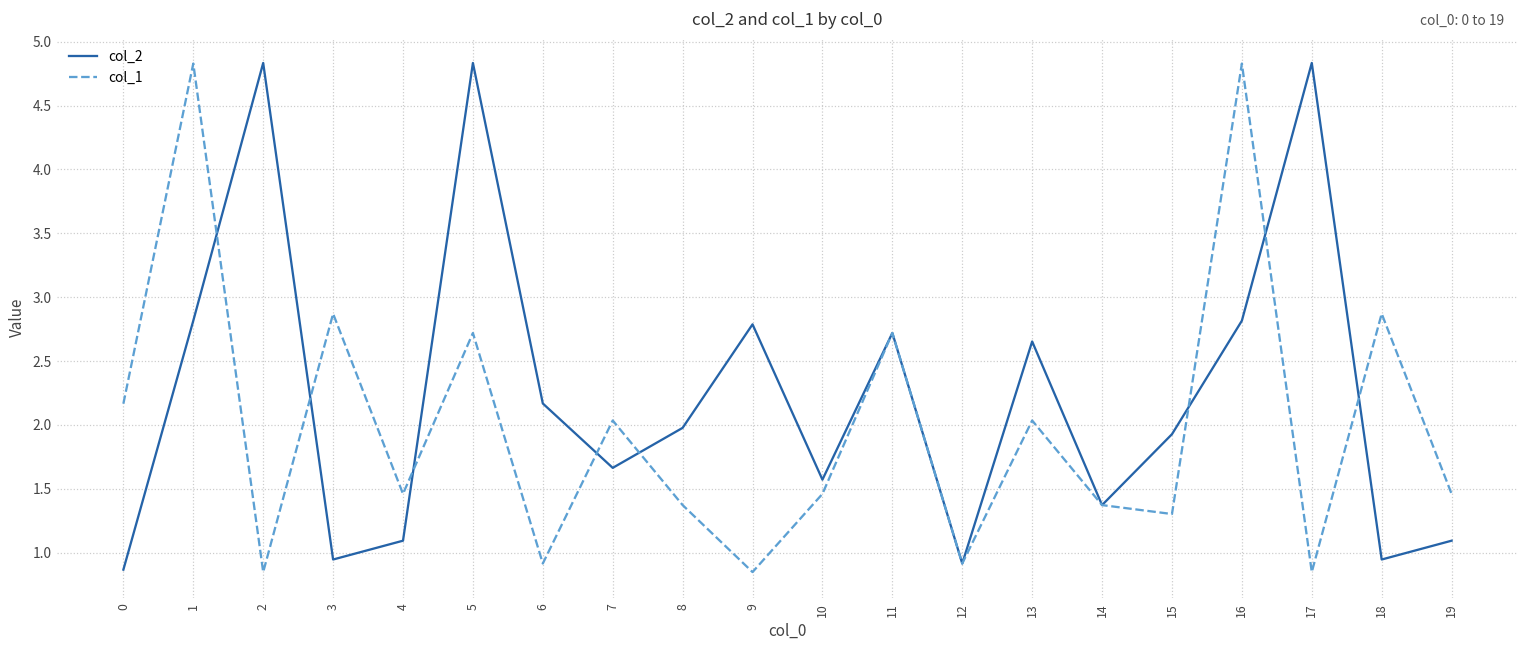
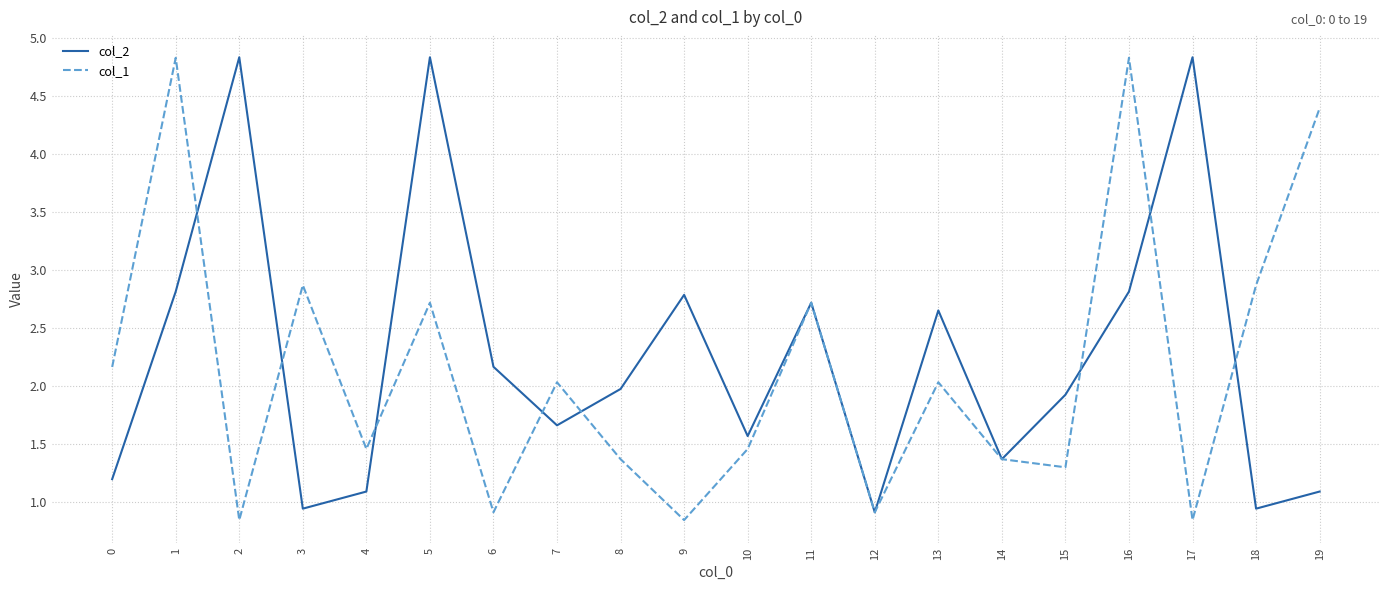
col_2, 0: 0.87 -> 1.20
col_1, 19: 1.46 -> 4.39
